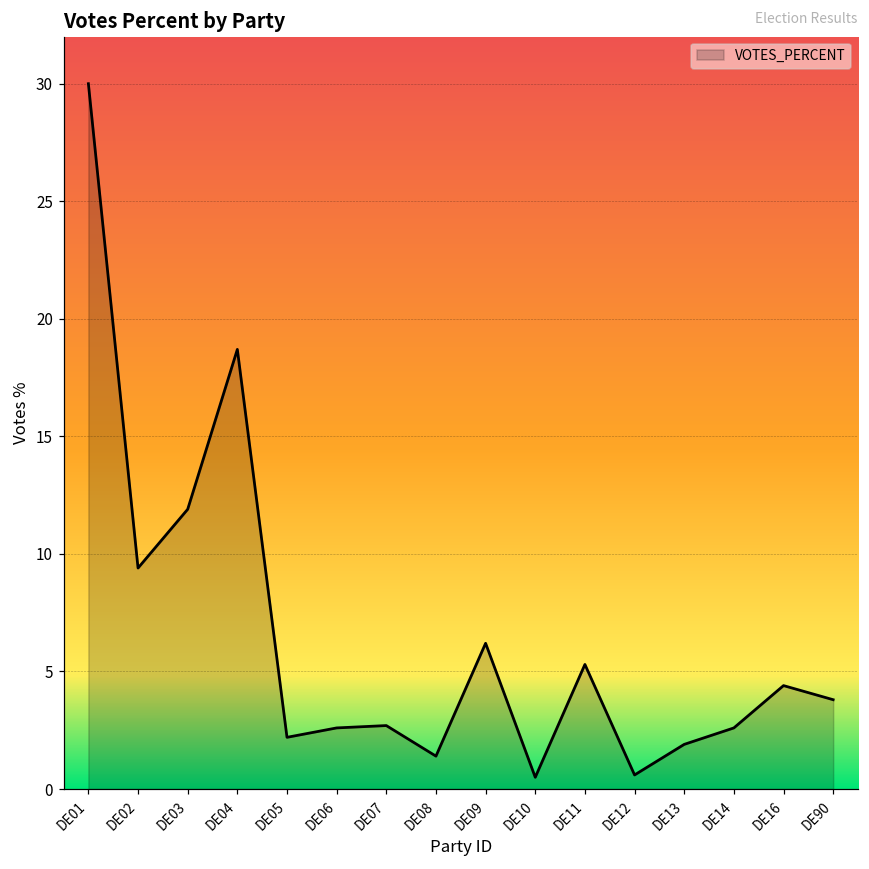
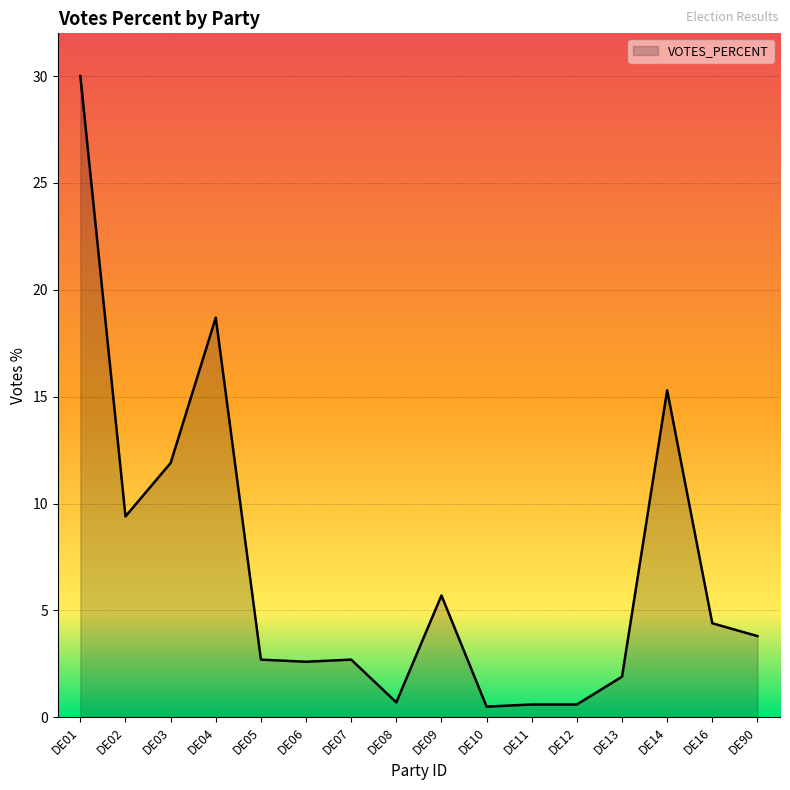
DE05: 2.2 -> 2.7
DE08: 1.4 -> 0.7
DE09: 6.2 -> 5.7
DE11: 5.3 -> 0.6
DE14: 2.6 -> 15.3
